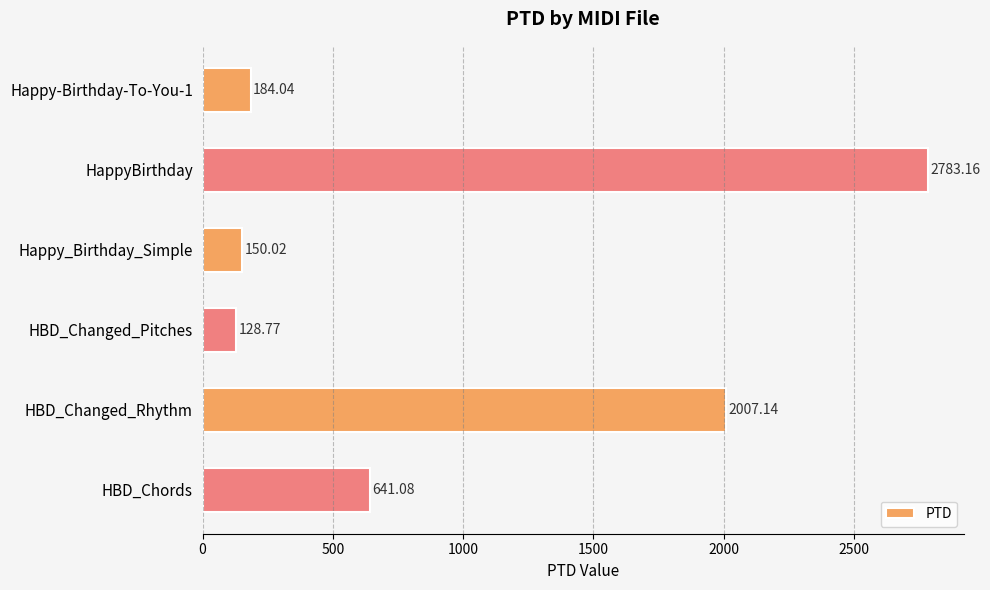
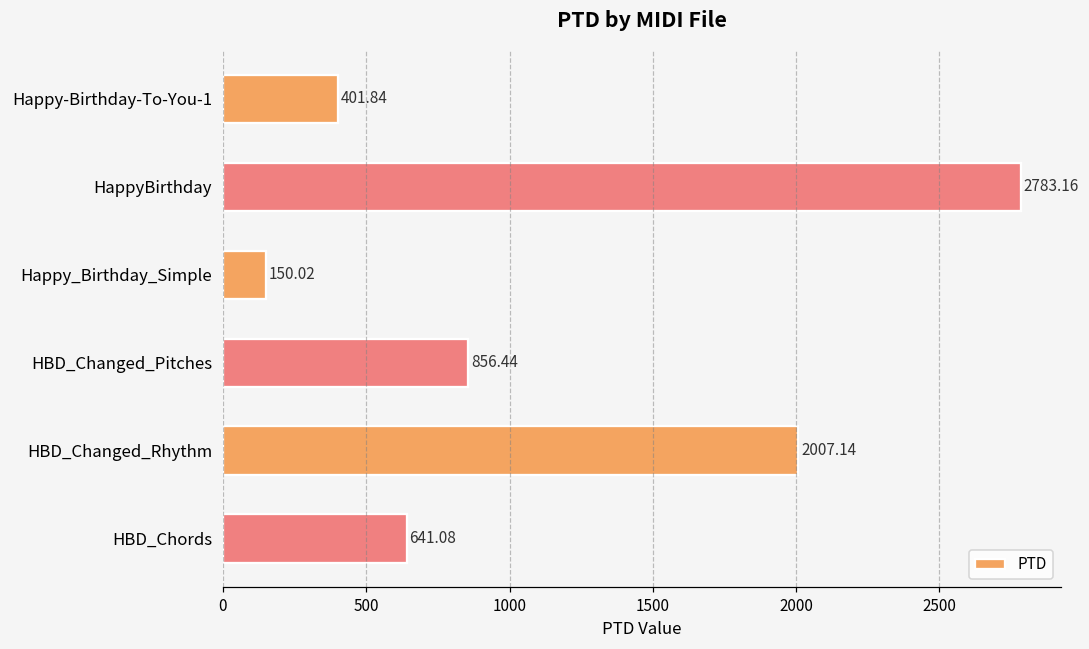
Happy-Birthday-To-You-1: 184.04 -> 401.84
HBD_Changed_Pitches: 128.77 -> 856.44
